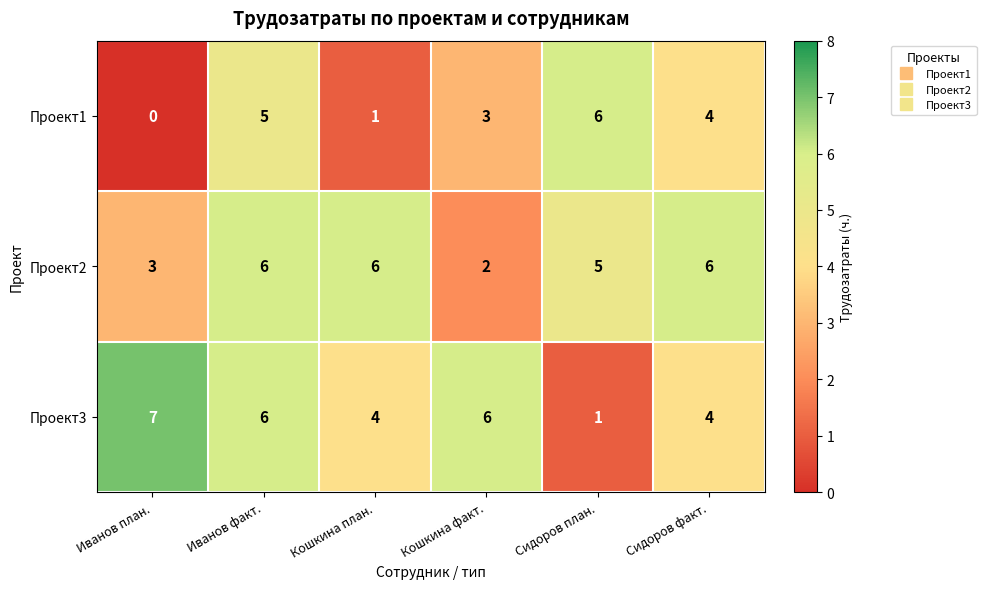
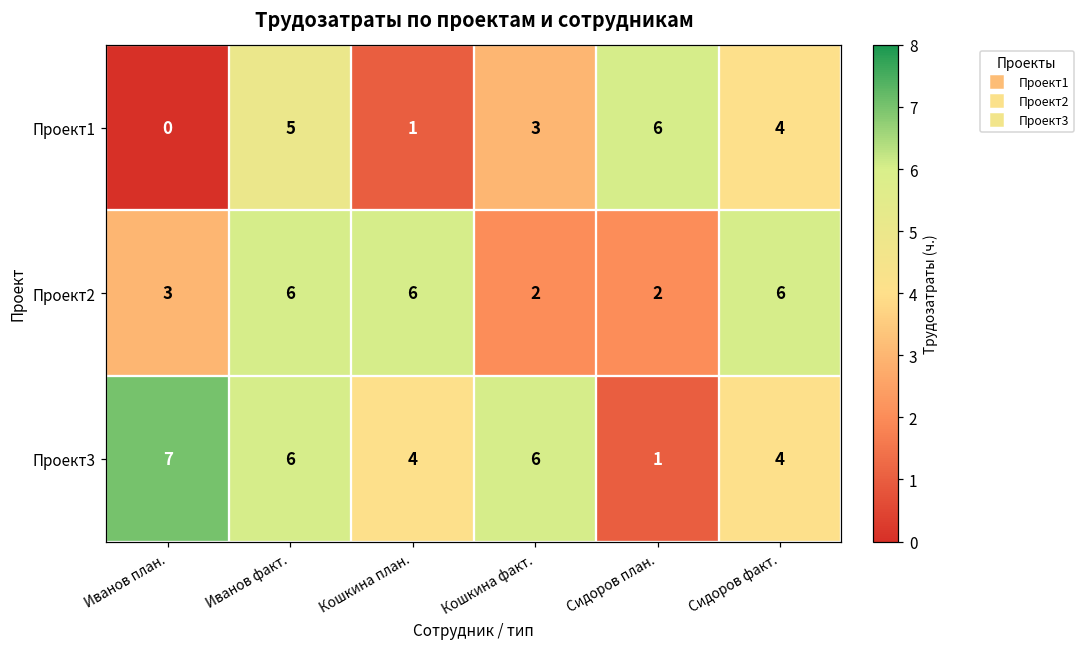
Проект2, Сидоров план.: 5 -> 2
